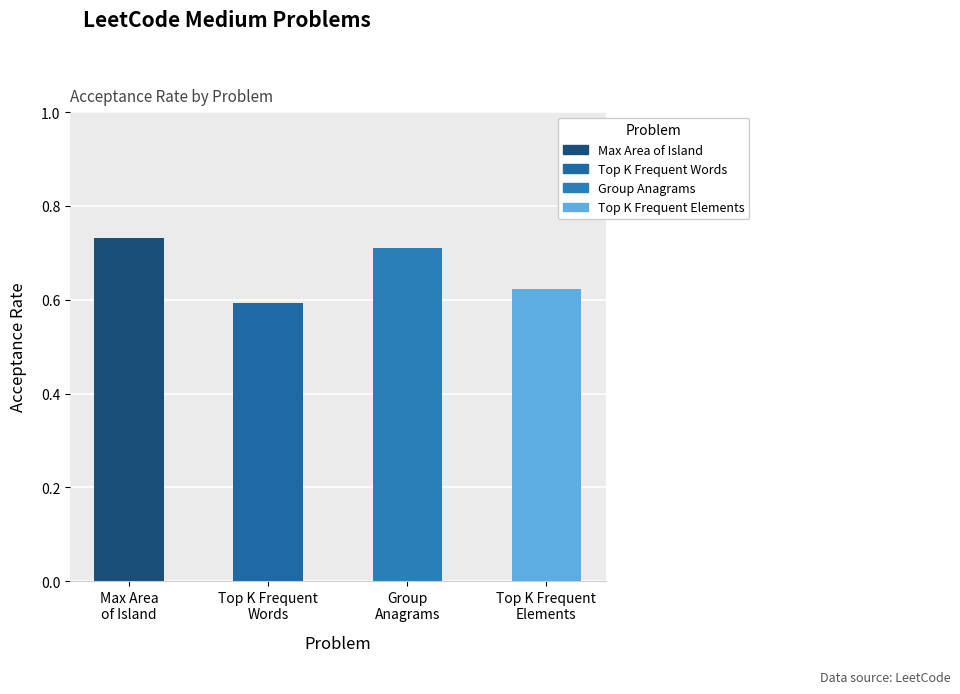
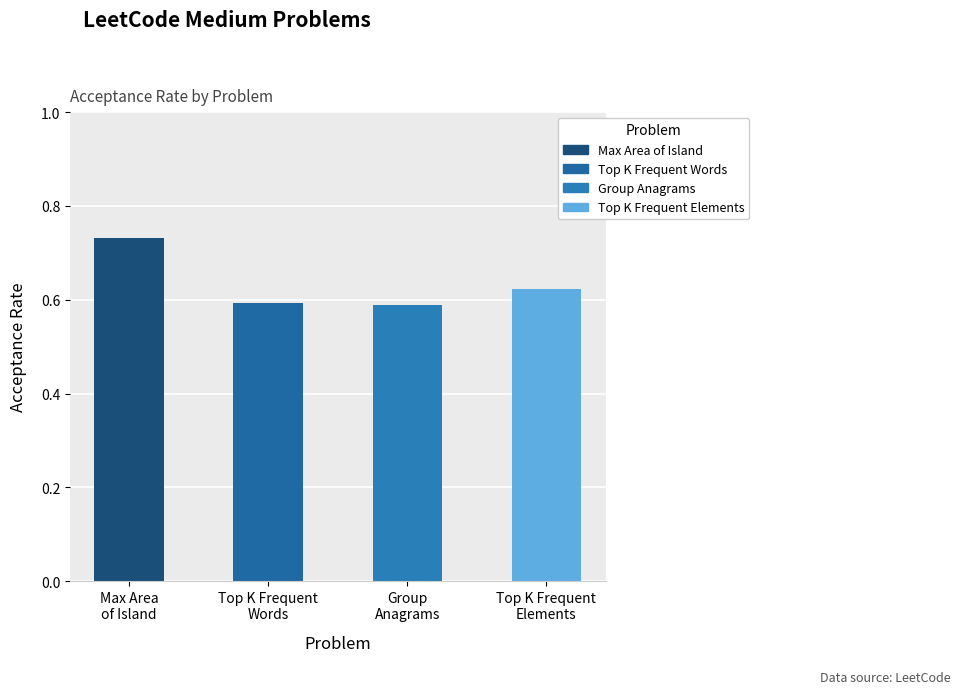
Group Anagrams: 0.71 -> 0.59
